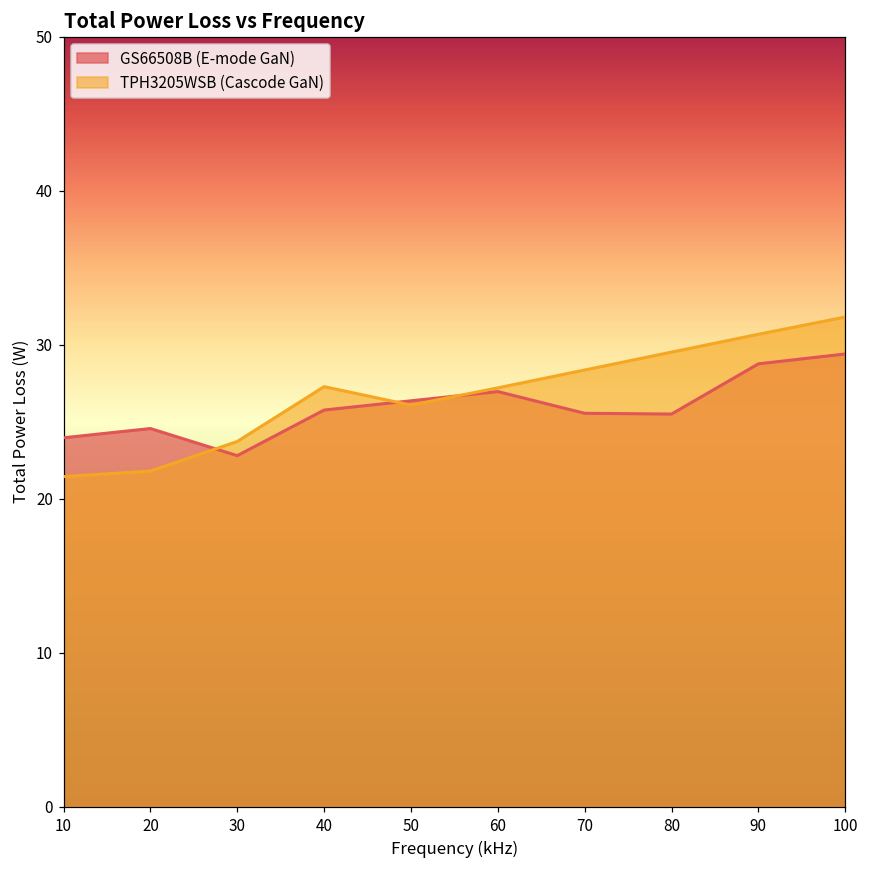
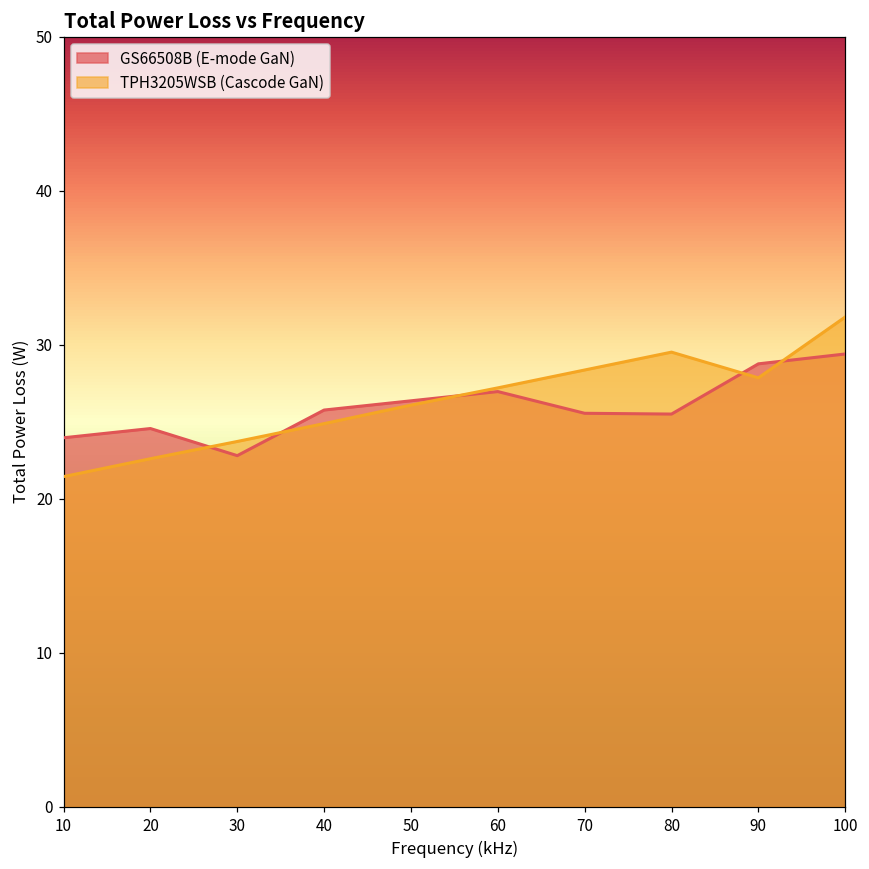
TPH3205WSB (Cascode GaN), 20: 21.8 -> 22.6
TPH3205WSB (Cascode GaN), 40: 27.3 -> 24.9
TPH3205WSB (Cascode GaN), 90: 30.7 -> 27.9
